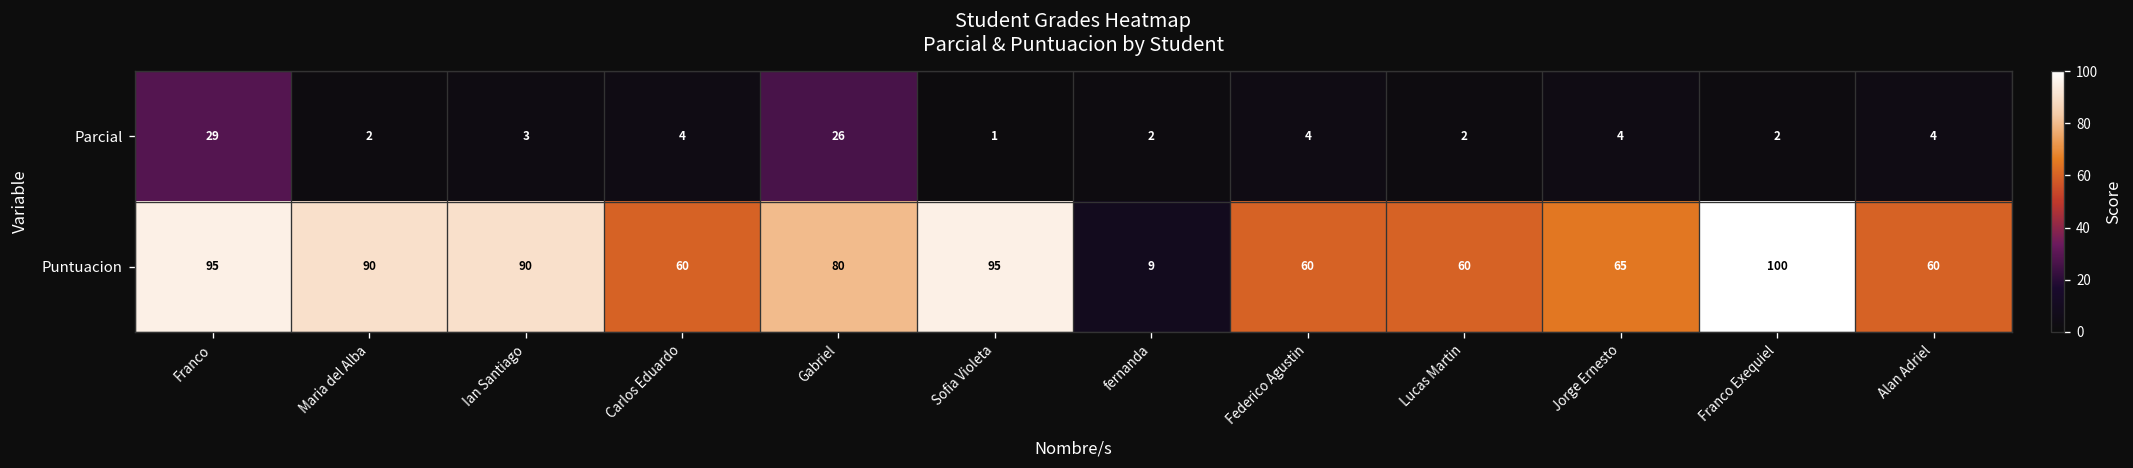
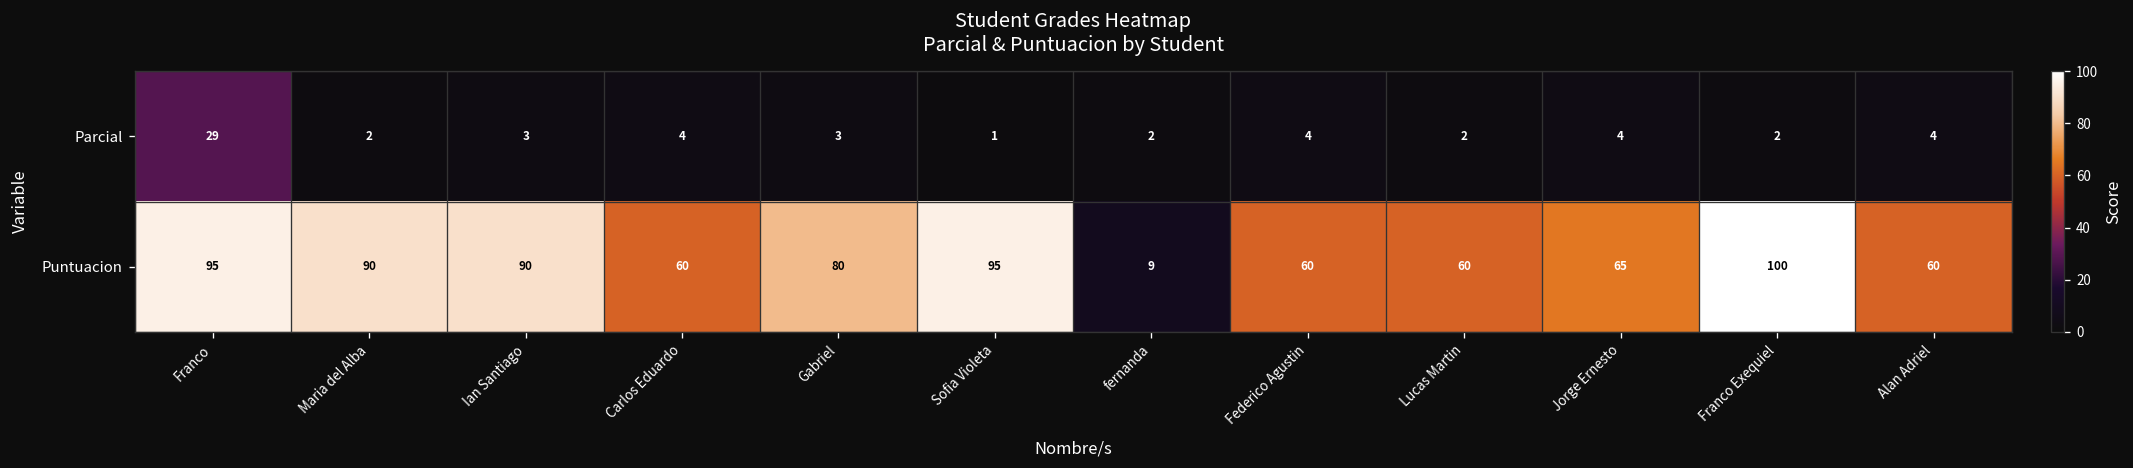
Parcial, Gabriel: 26 -> 3
